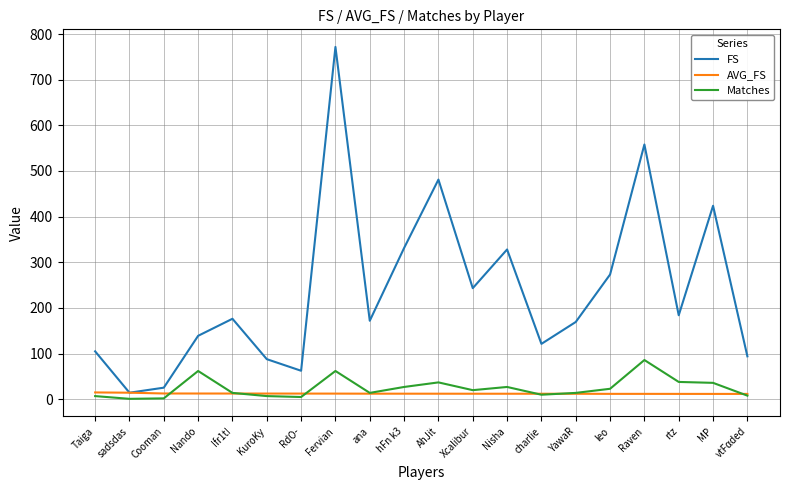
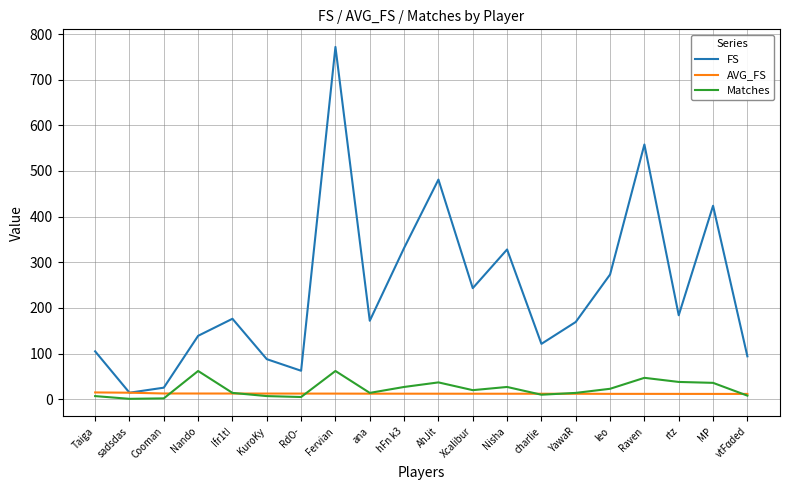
Matches, Raven: 90 -> 50
